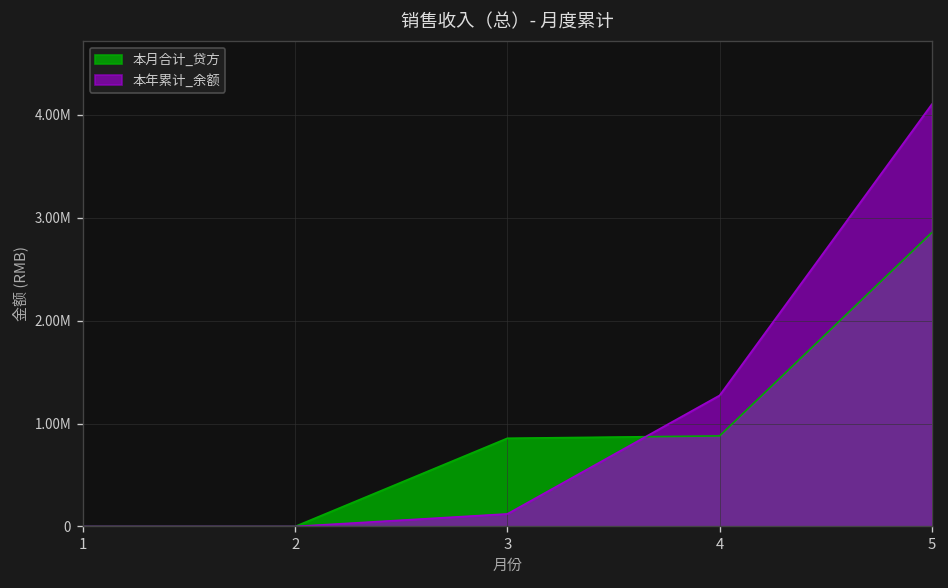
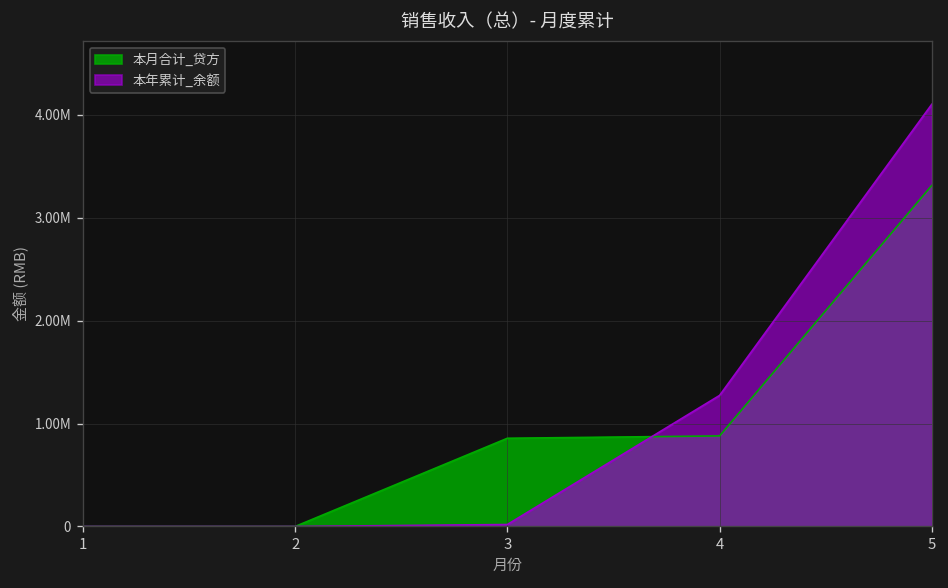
本年累计_余额, 3: 100000 -> 0
本月合计_贷方, 5: 2900000 -> 3300000
